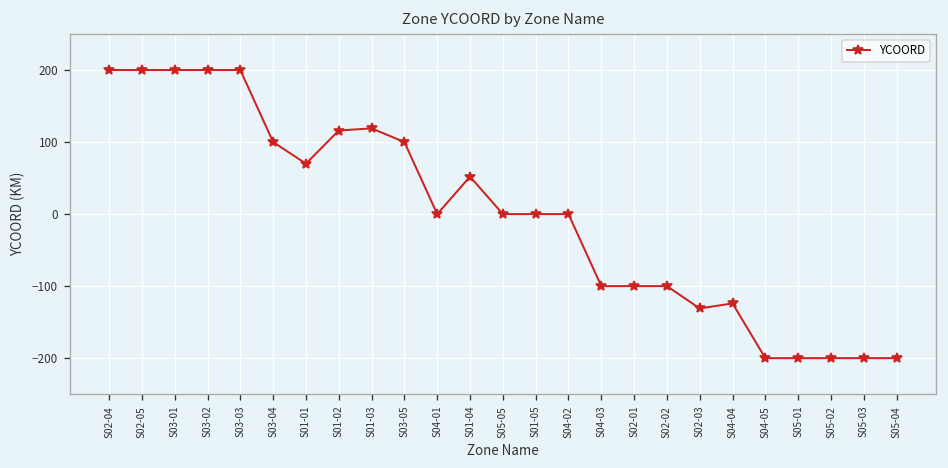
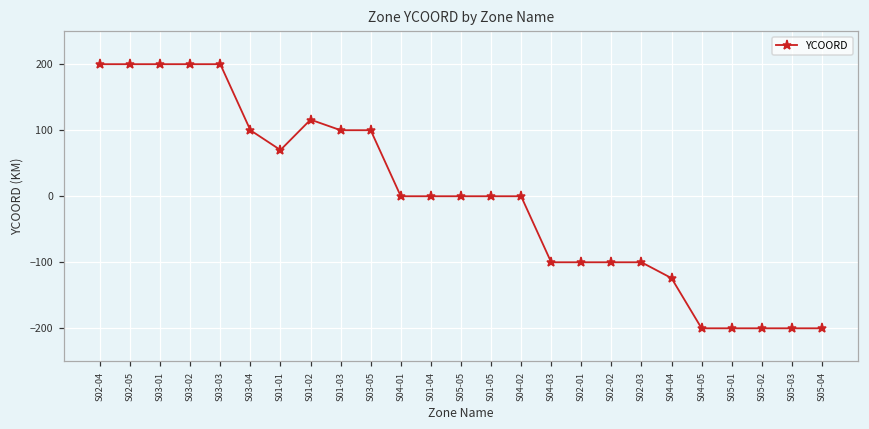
S01-03: 120 -> 100
S01-04: 50 -> 0
S02-03: -130 -> -100
